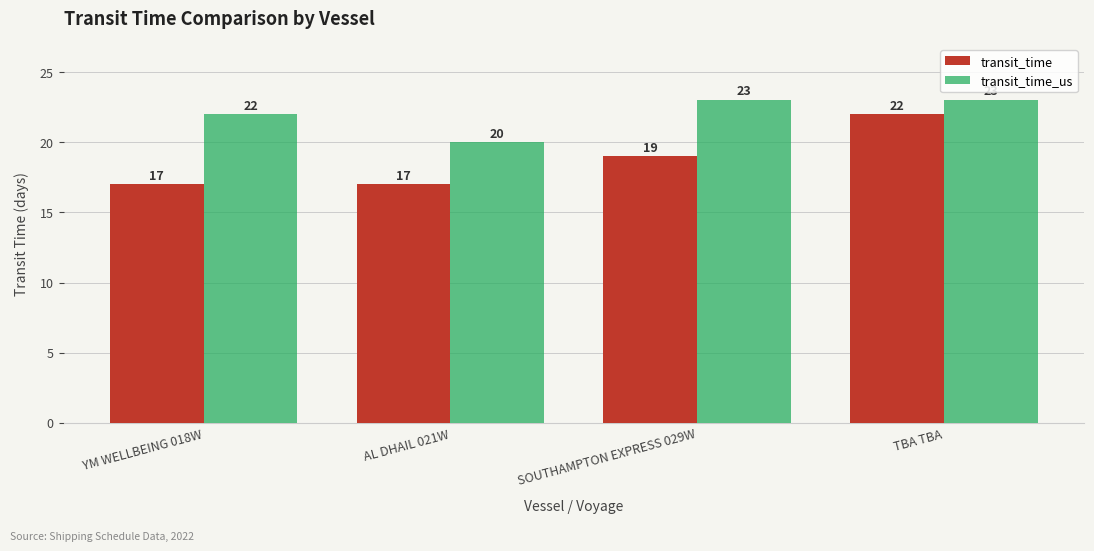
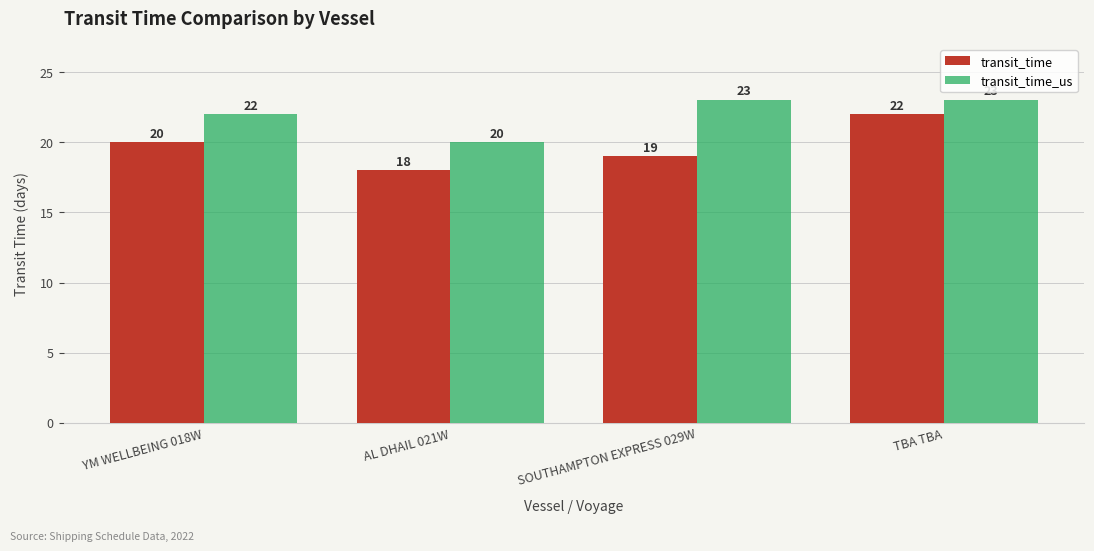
transit_time, YM WELLBEING 018W: 17 -> 20
transit_time, AL DHAIL 021W: 17 -> 18
